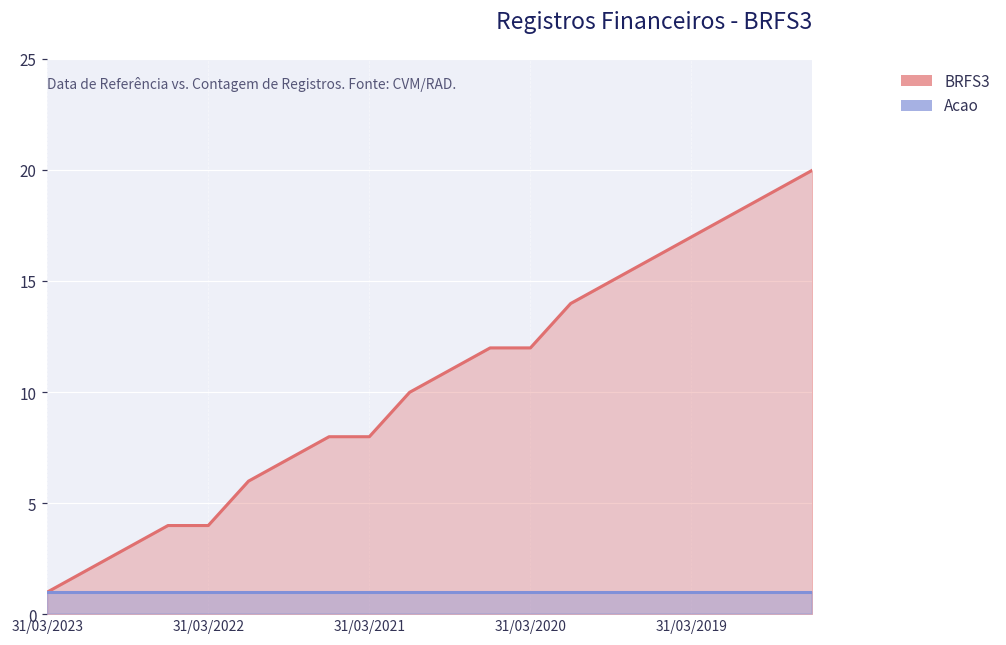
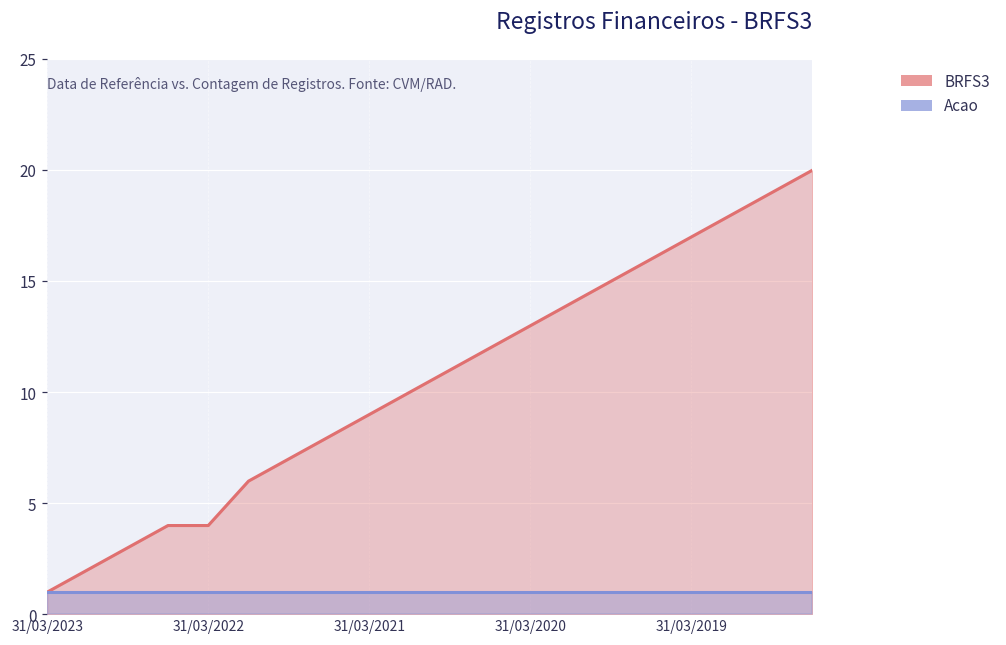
BRFS3, 31/03/2021: 8 -> 9
BRFS3, 31/03/2020: 12 -> 13
